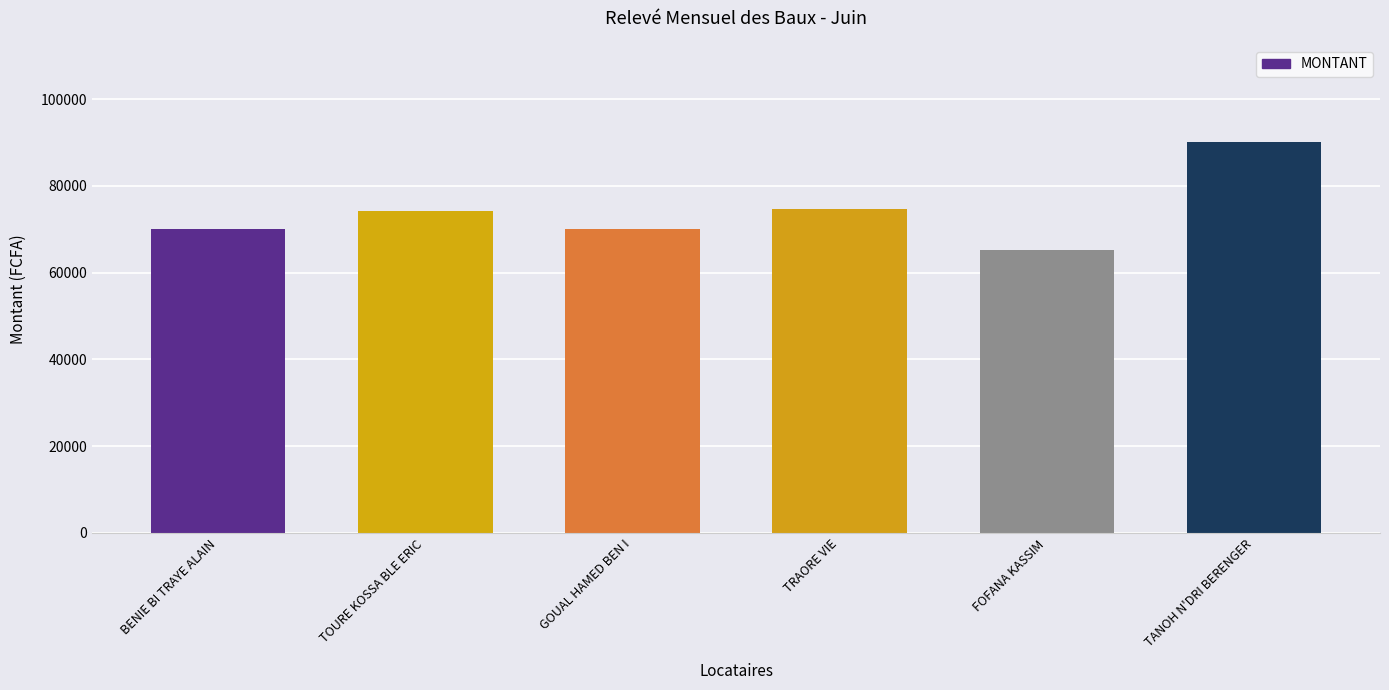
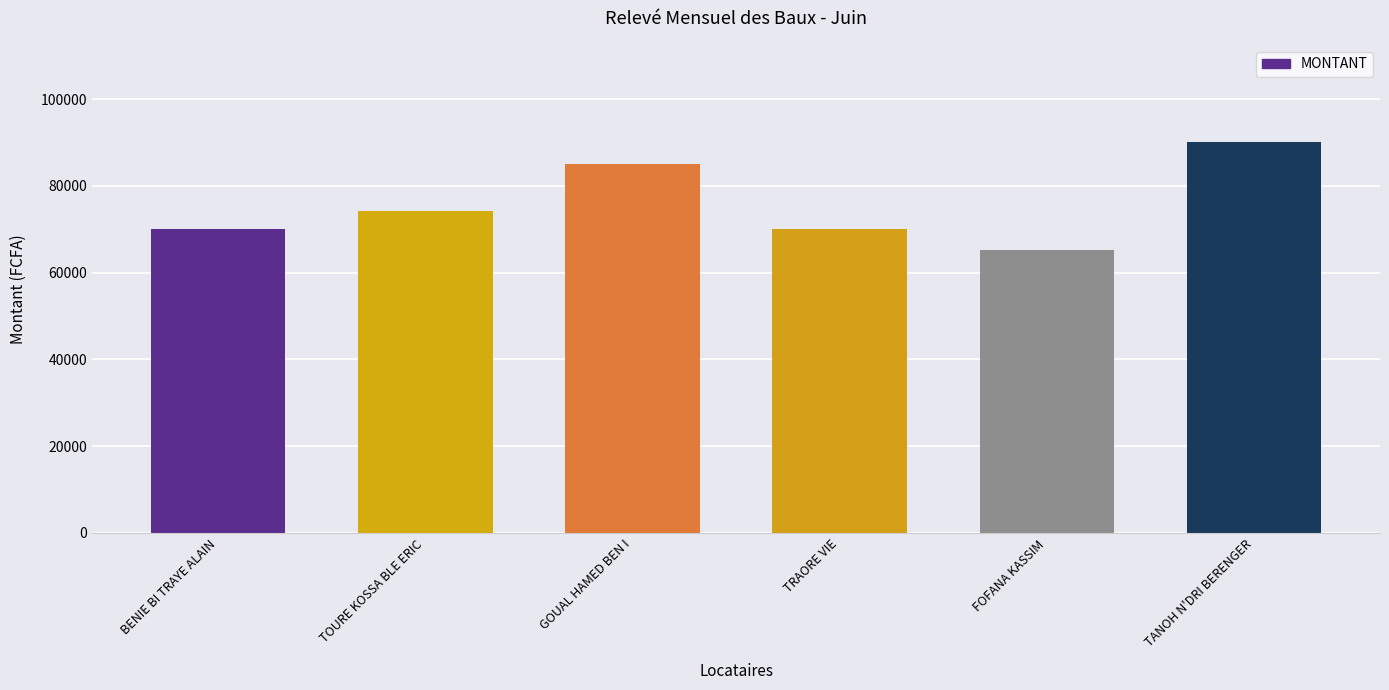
GOUAL HAMED BEN I: 70000 -> 85000
TRAORE VIE: 75000 -> 70000
